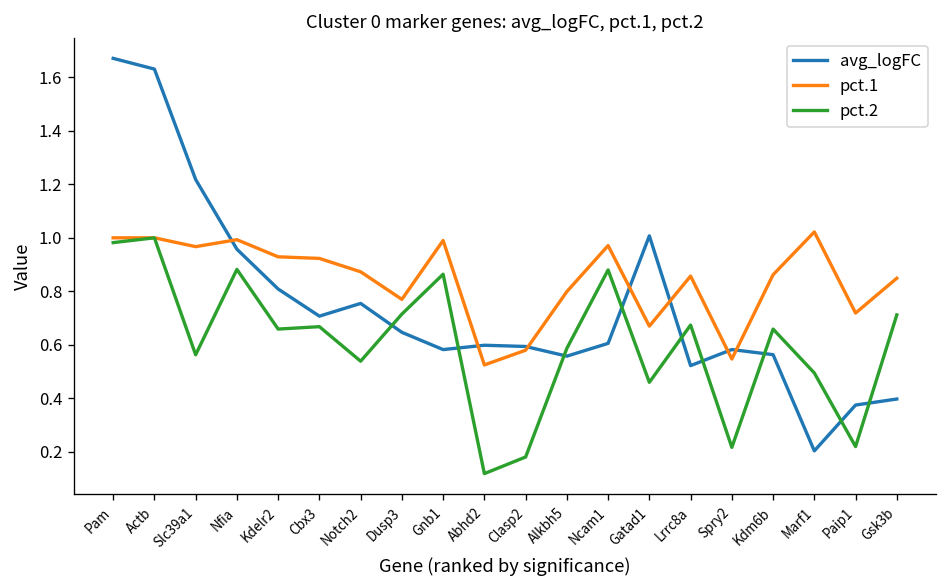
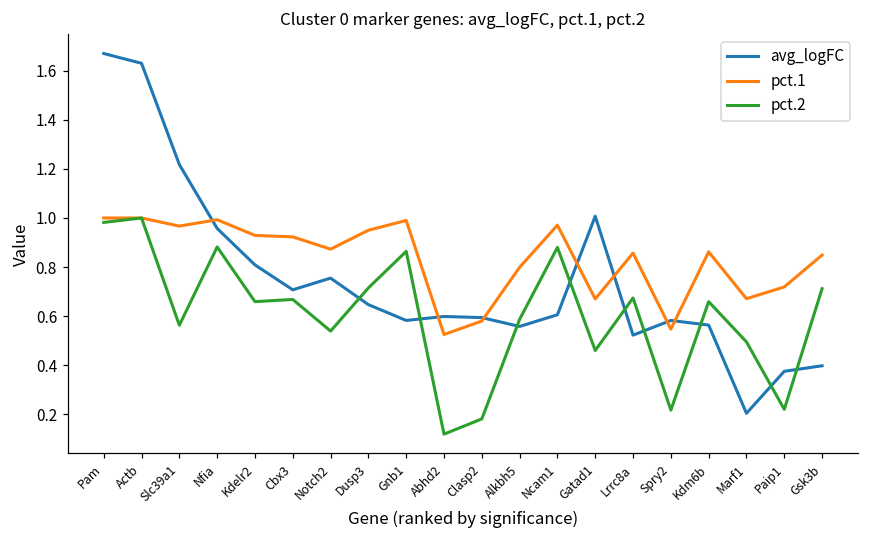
pct.1, Dusp3: 0.77 -> 0.95
pct.1, Marf1: 1.02 -> 0.67
